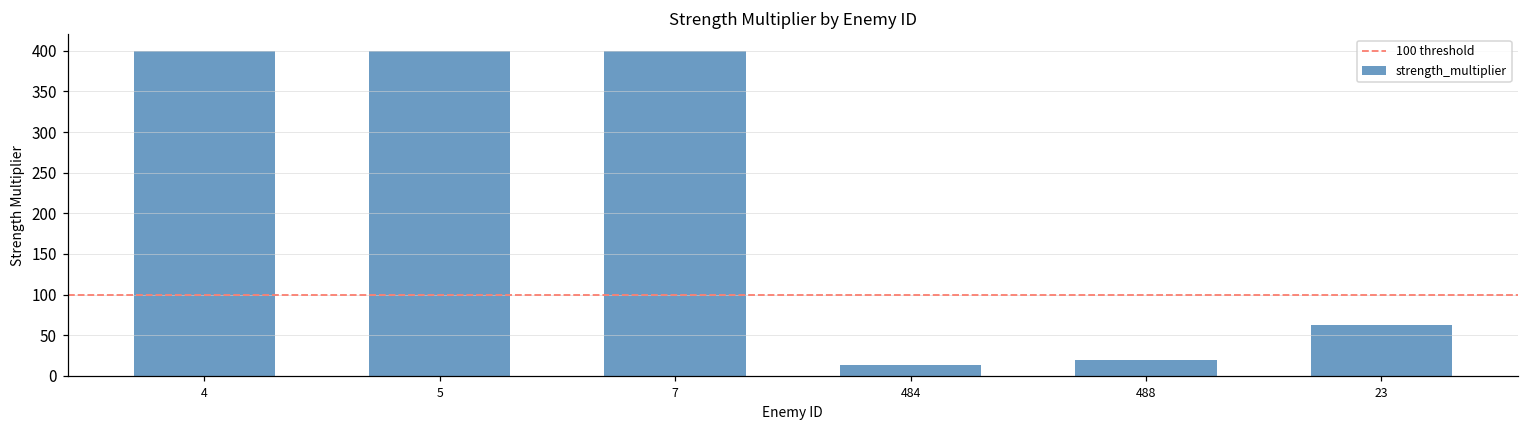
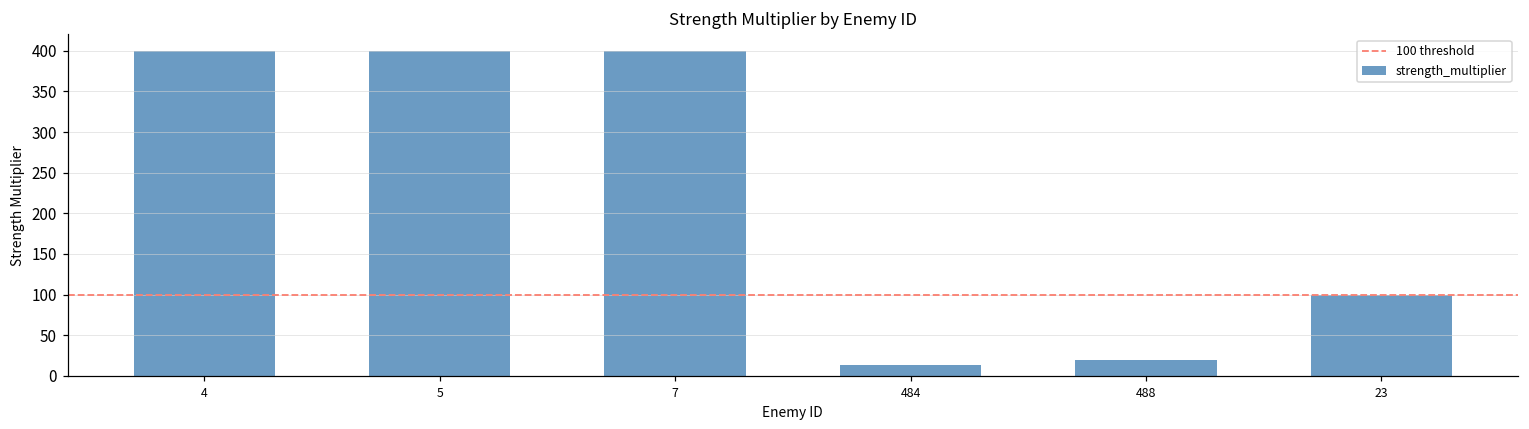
23: 60 -> 100
